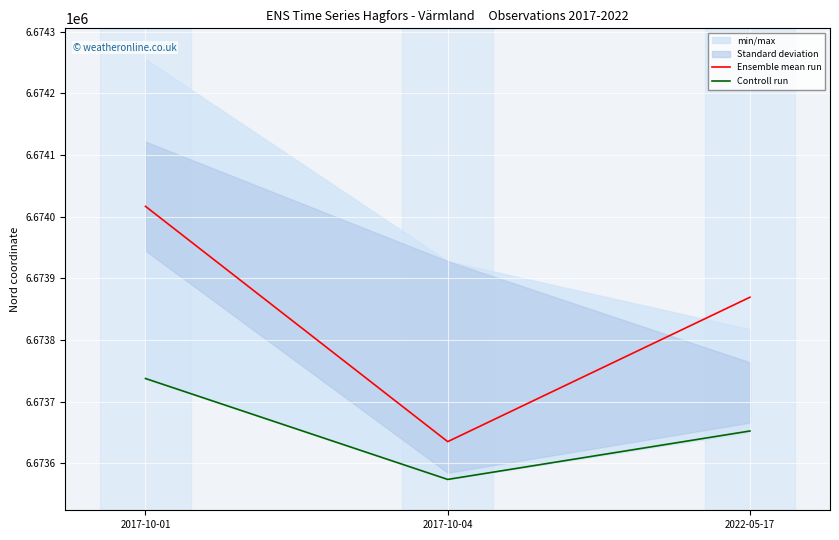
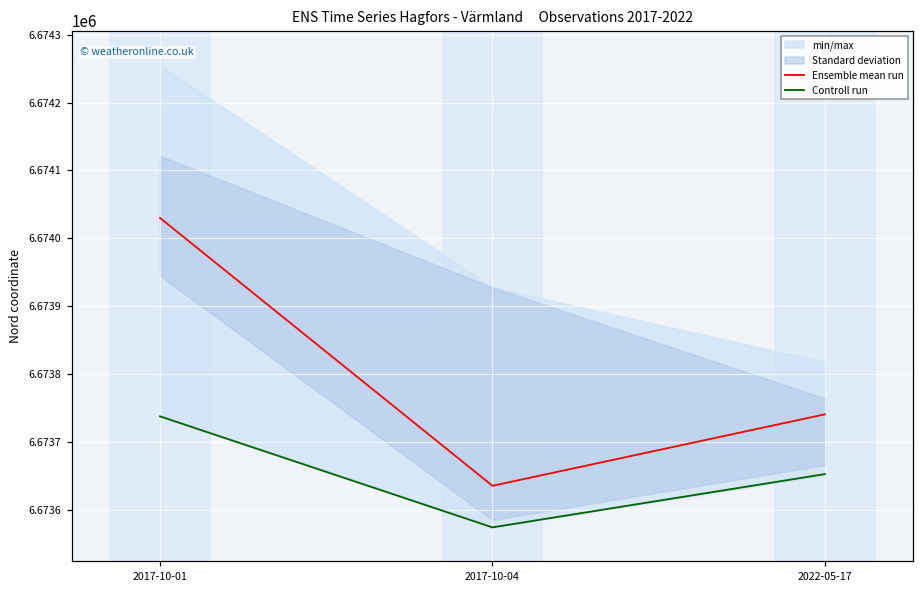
Ensemble mean run, 2017-10-01: 6674020 -> 6674030
Ensemble mean run, 2022-05-17: 6673870 -> 6673740
